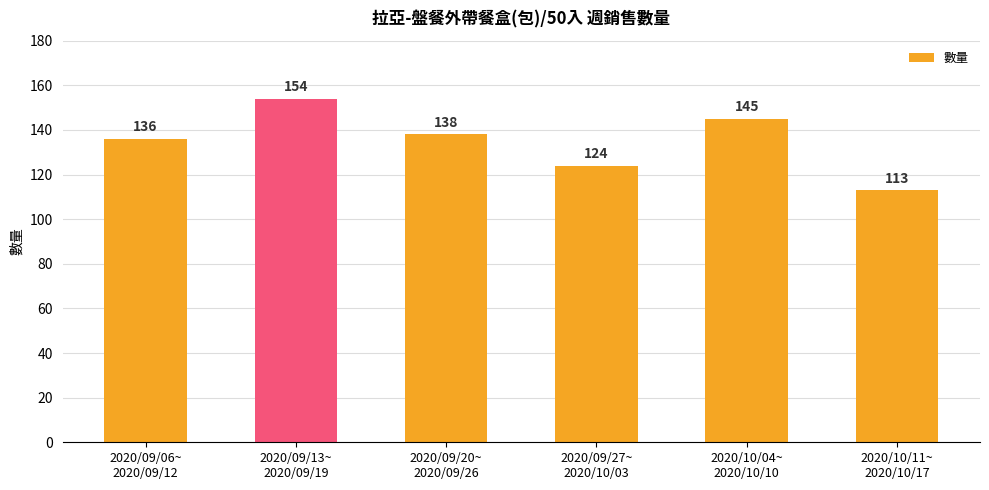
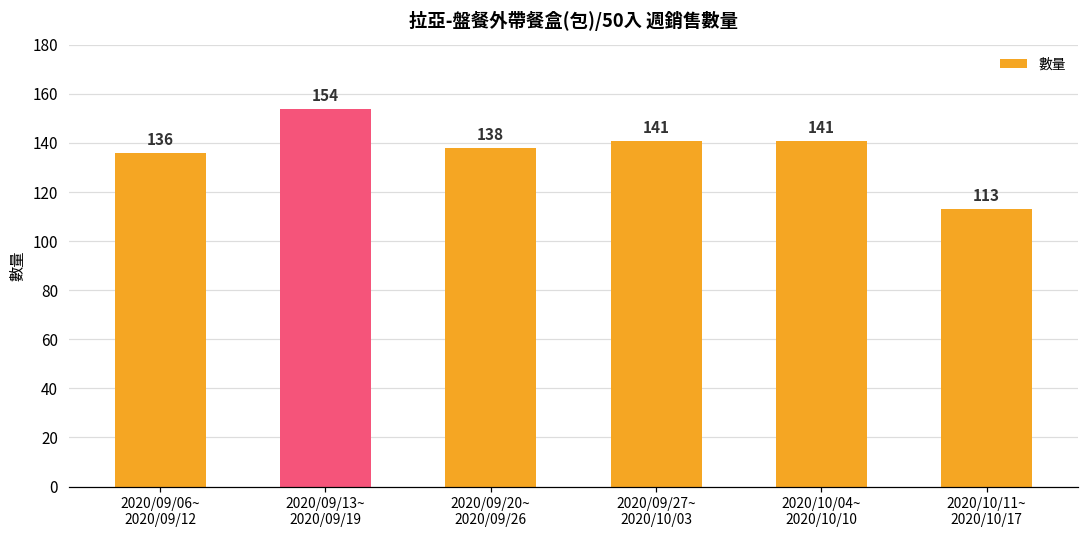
2020/09/27~ 2020/10/03: 124 -> 141
2020/10/04~ 2020/10/10: 145 -> 141
